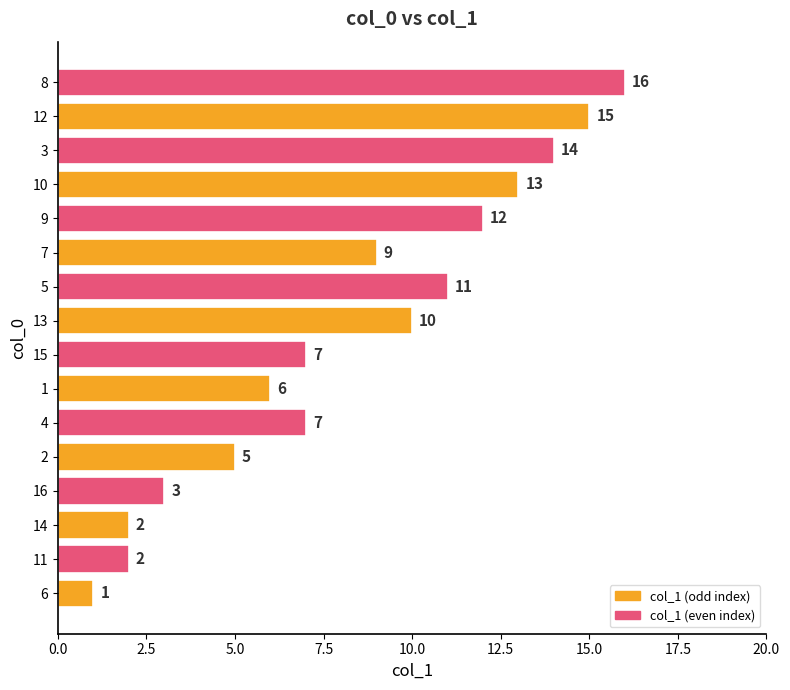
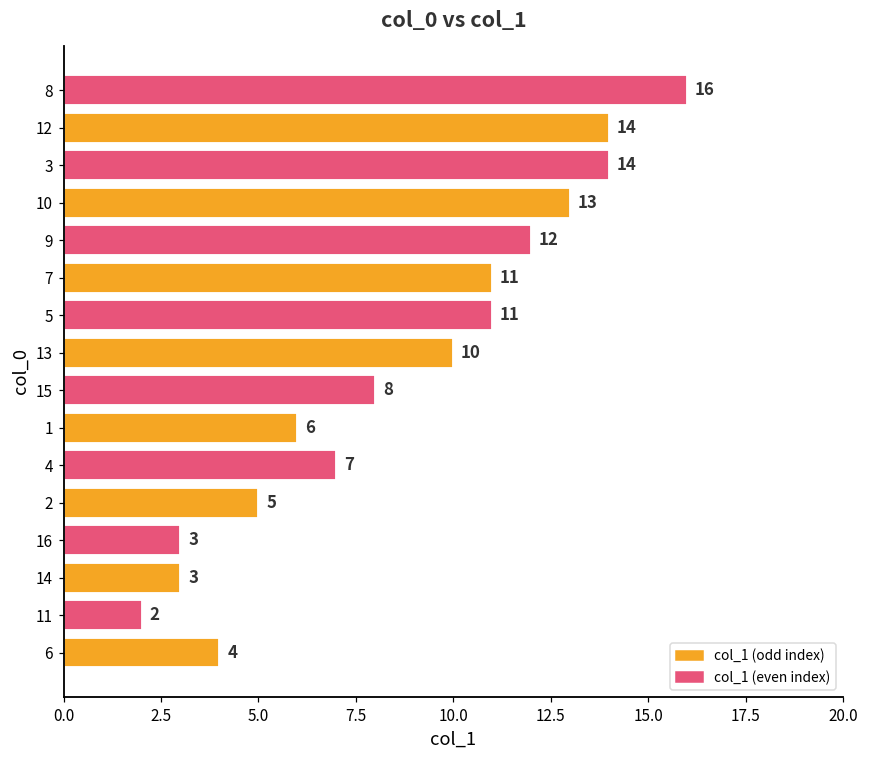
12: 15 -> 14
7: 9 -> 11
15: 7 -> 8
14: 2 -> 3
6: 1 -> 4
